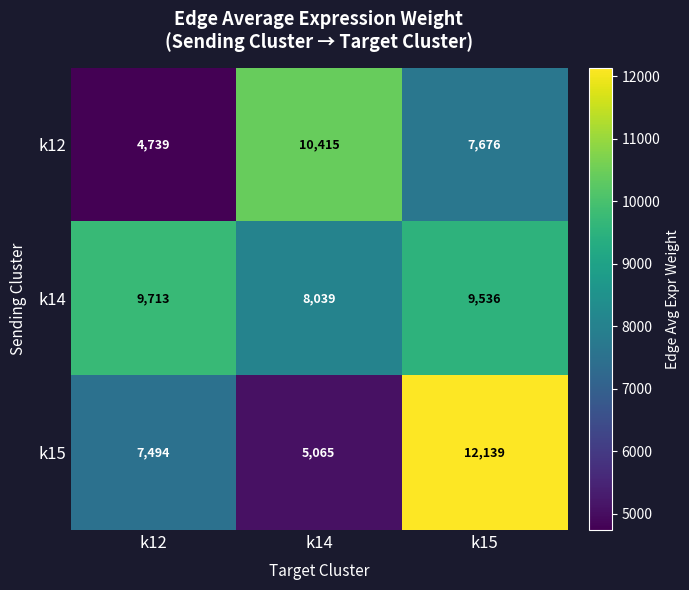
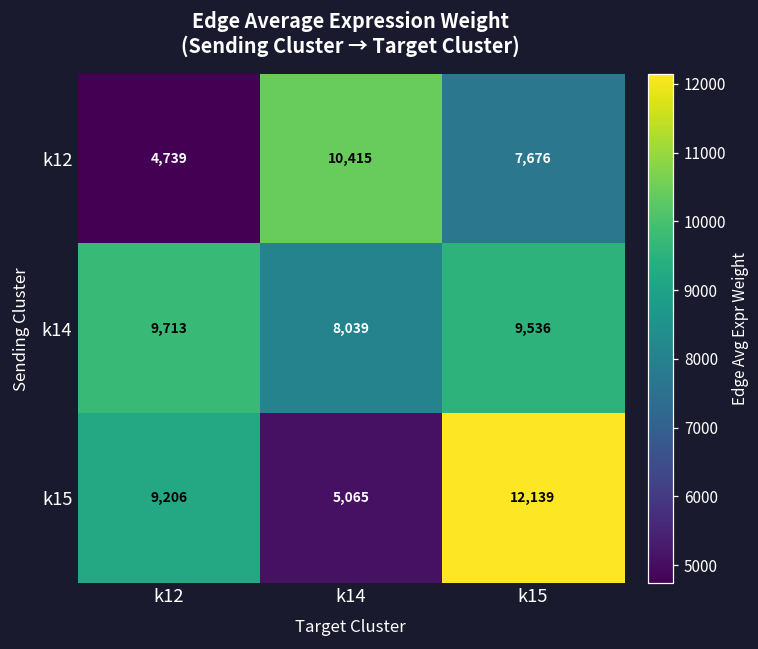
k15, k12: 7,494 -> 9,206
